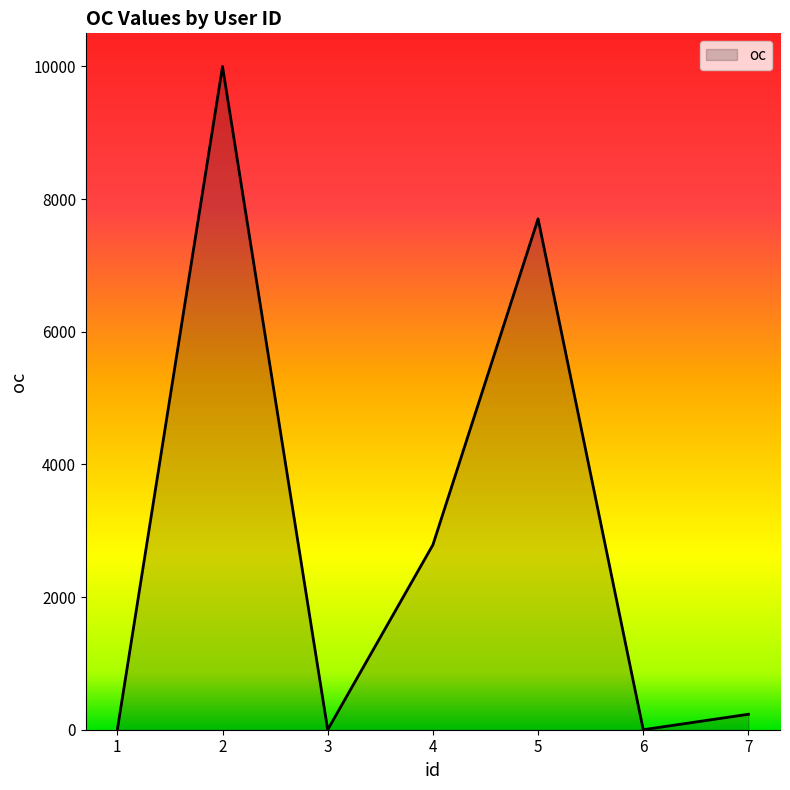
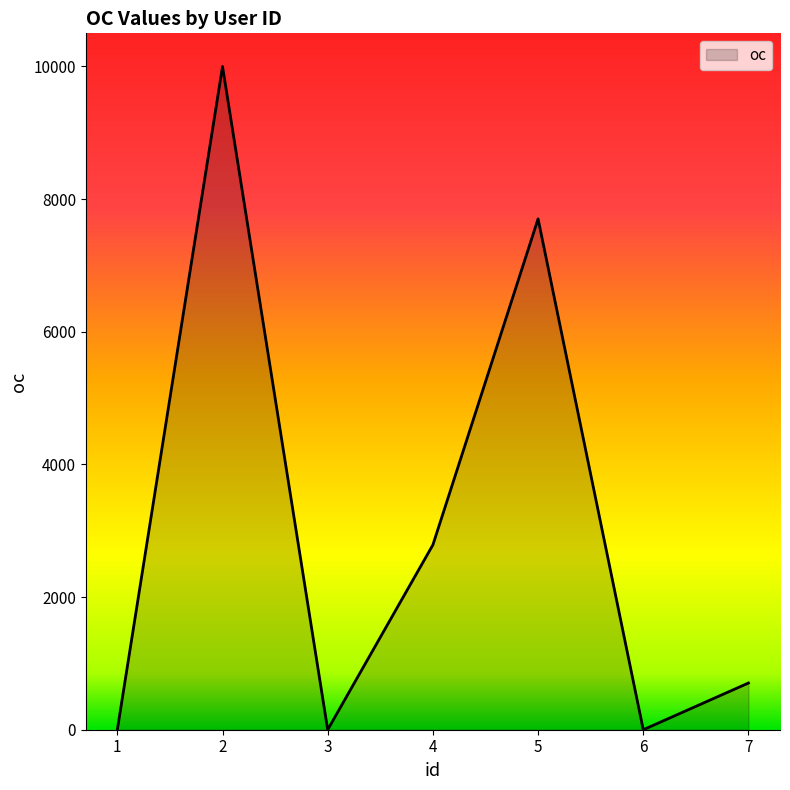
7: 200 -> 700
